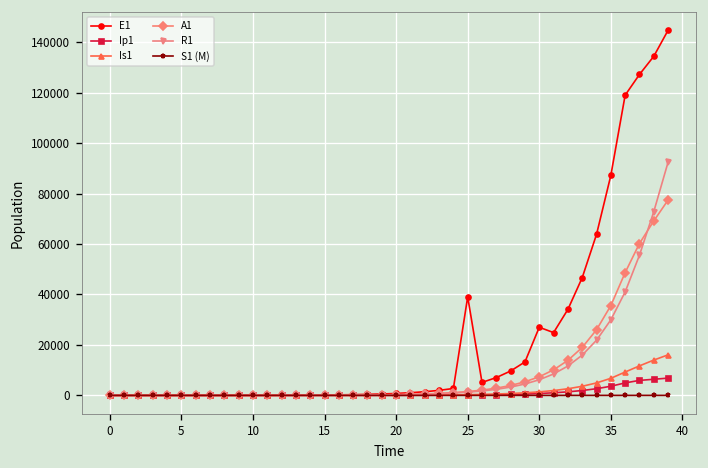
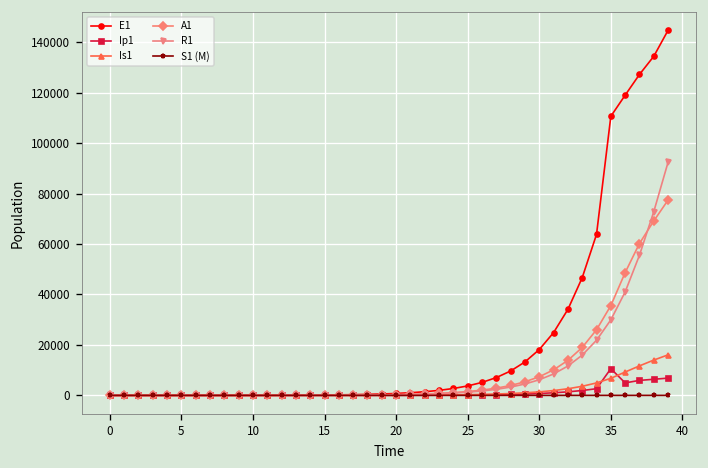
E1, 25: 39000 -> 4000
E1, 30: 27000 -> 18000
E1, 35: 87000 -> 111000
Ip1, 35: 4000 -> 11000
